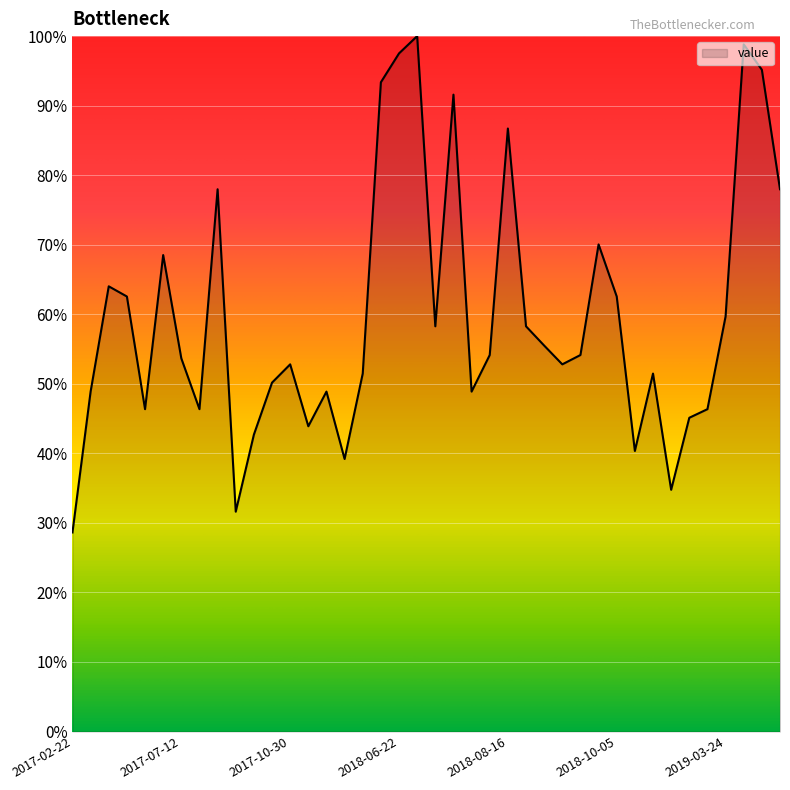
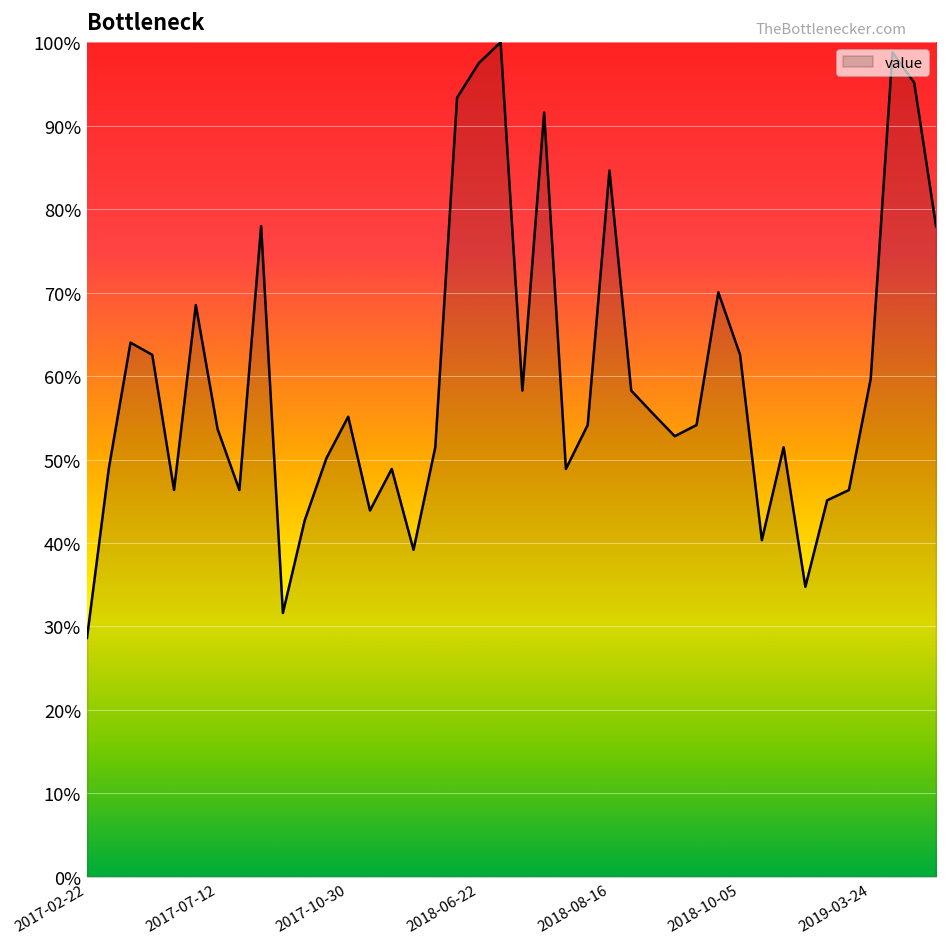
2017-10-30: 53% -> 55%
2018-08-16: 87% -> 85%
